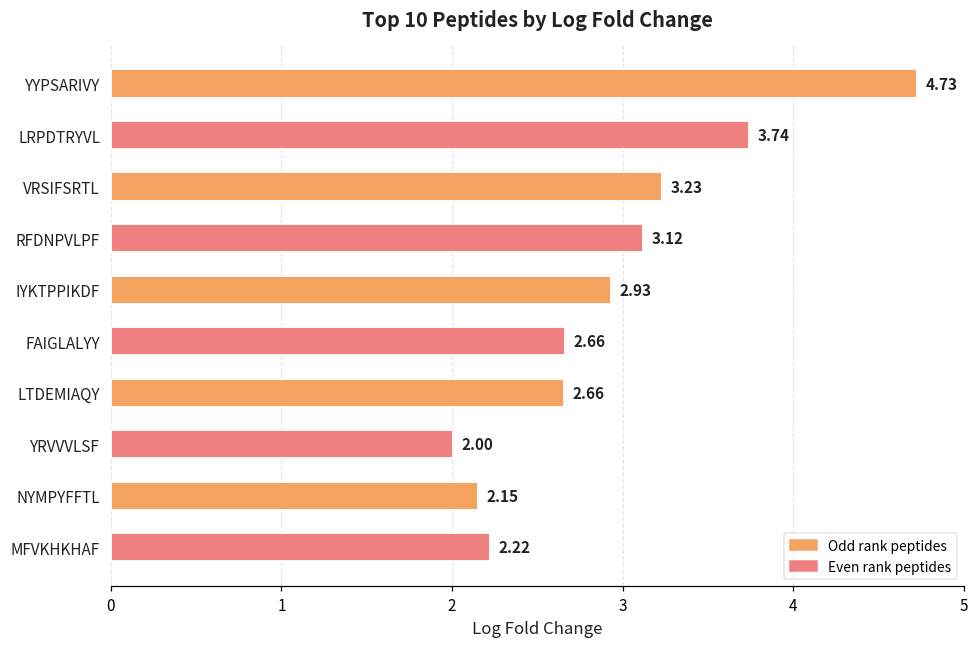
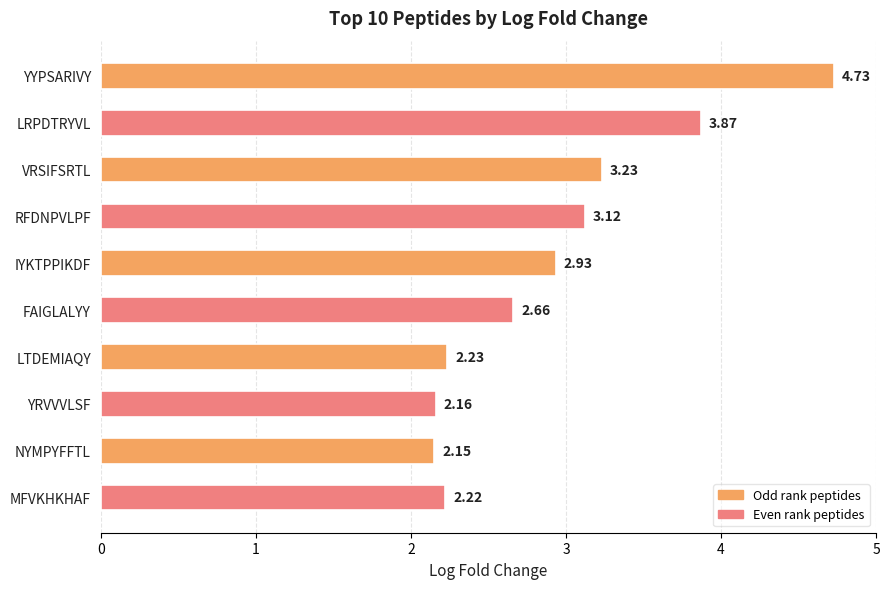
LRPDTRYVL: 3.74 -> 3.87
LTDEMIAQY: 2.66 -> 2.23
YRVVVLSF: 2.00 -> 2.16
